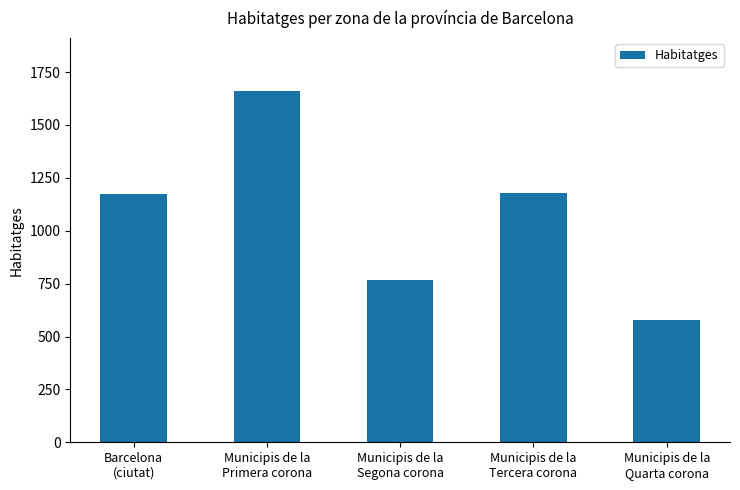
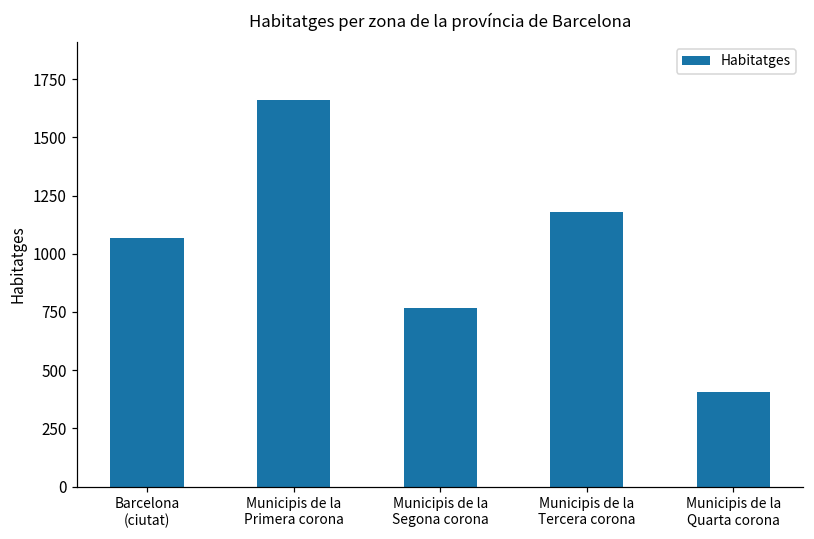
Barcelona (ciutat): 1180 -> 1070
Municipis de la Quarta corona: 580 -> 410
